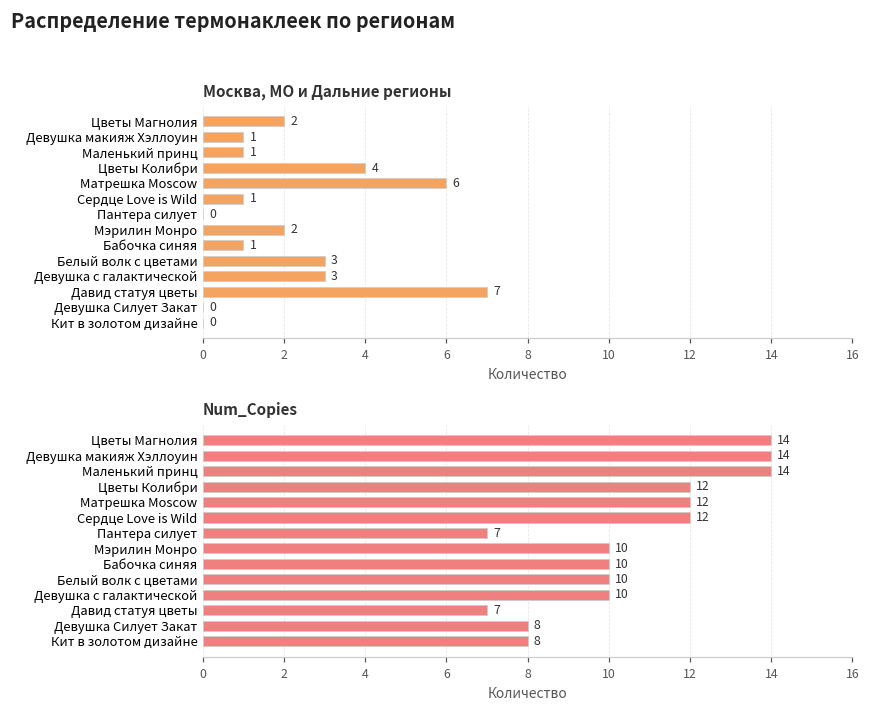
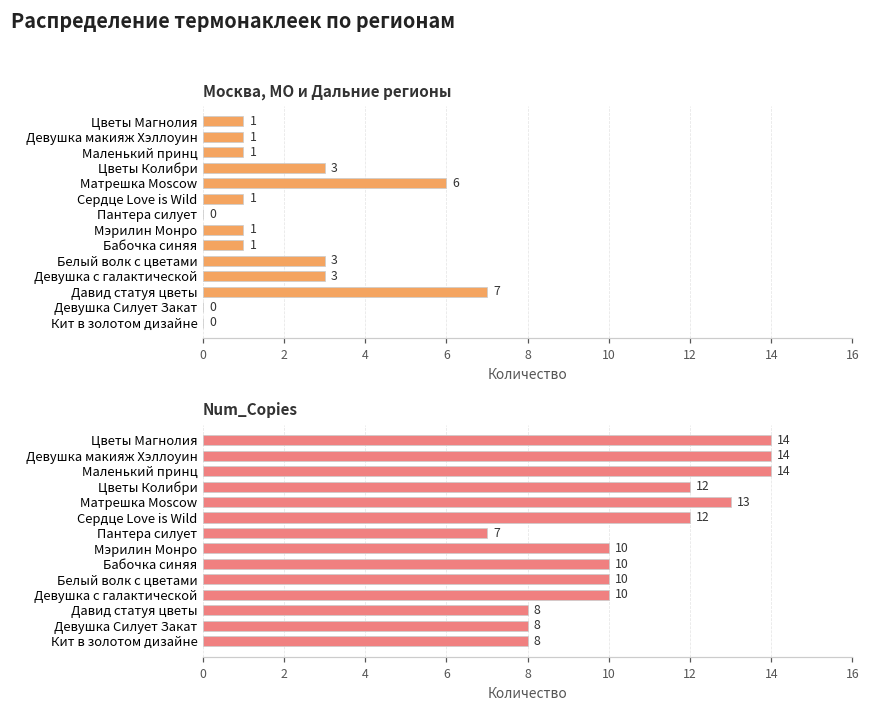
Москва, МО и Дальние регионы, Цветы Магнолия: 2 -> 1
Москва, МО и Дальние регионы, Цветы Колибри: 4 -> 3
Москва, МО и Дальние регионы, Мэрилин Монро: 2 -> 1
Num_Copies, Матрешка Moscow: 12 -> 13
Num_Copies, Давид статуя цветы: 7 -> 8
